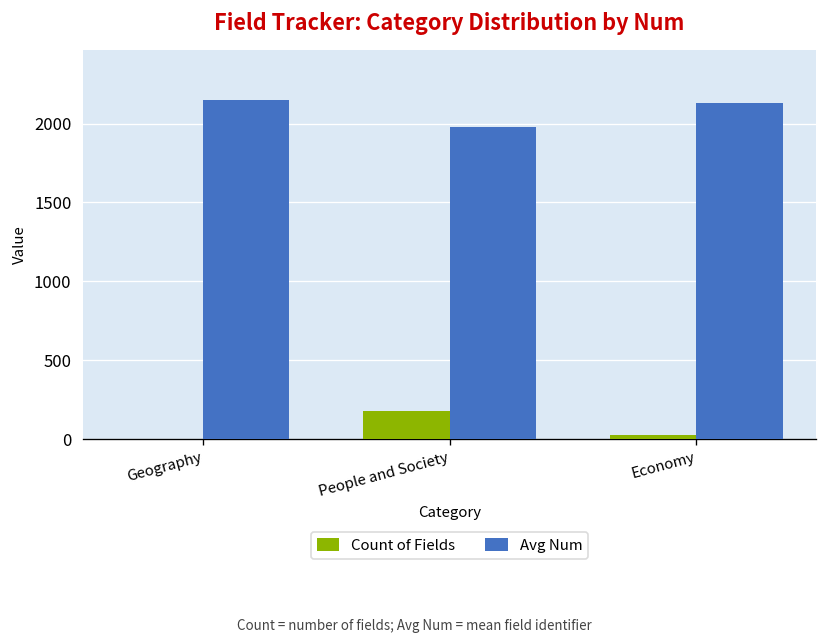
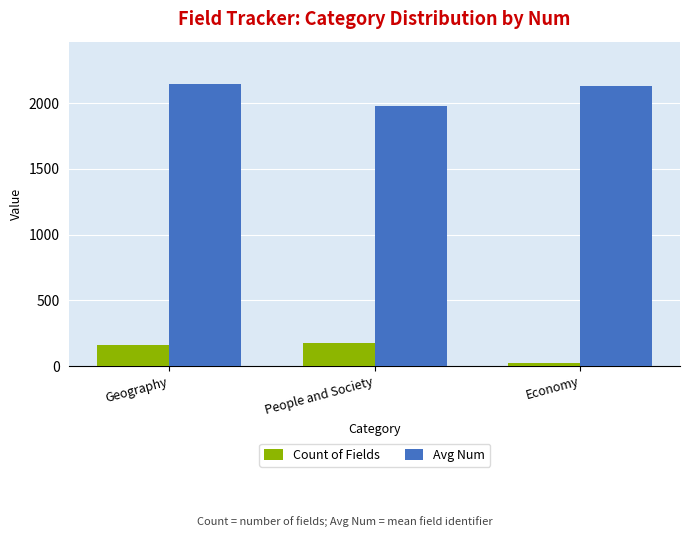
Count of Fields, Geography: 0 -> 160
